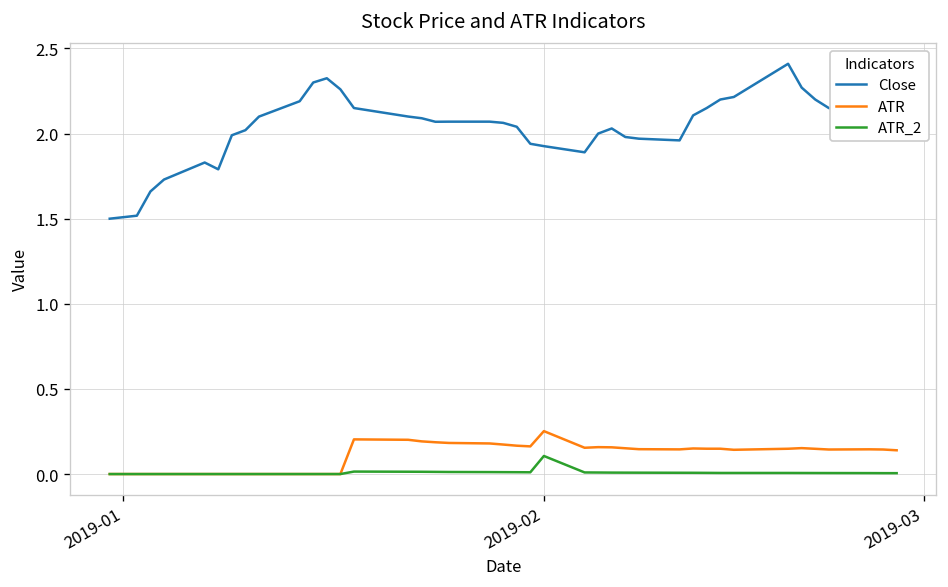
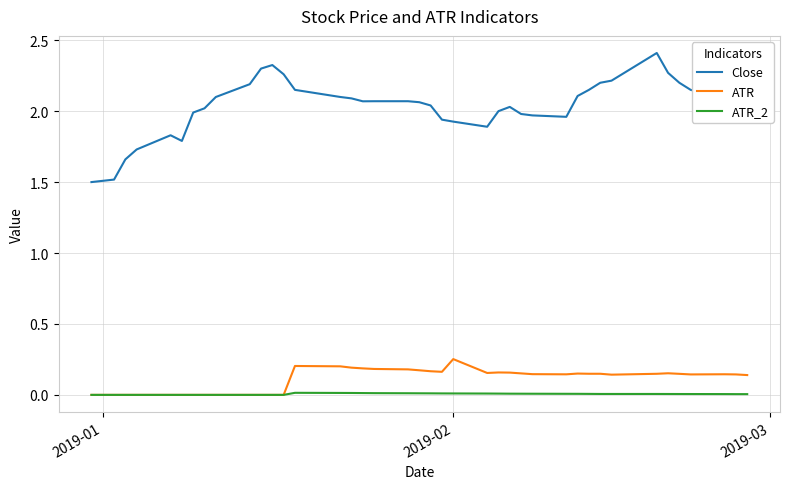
ATR_2, 2019-02: 0.11 -> 0.01
